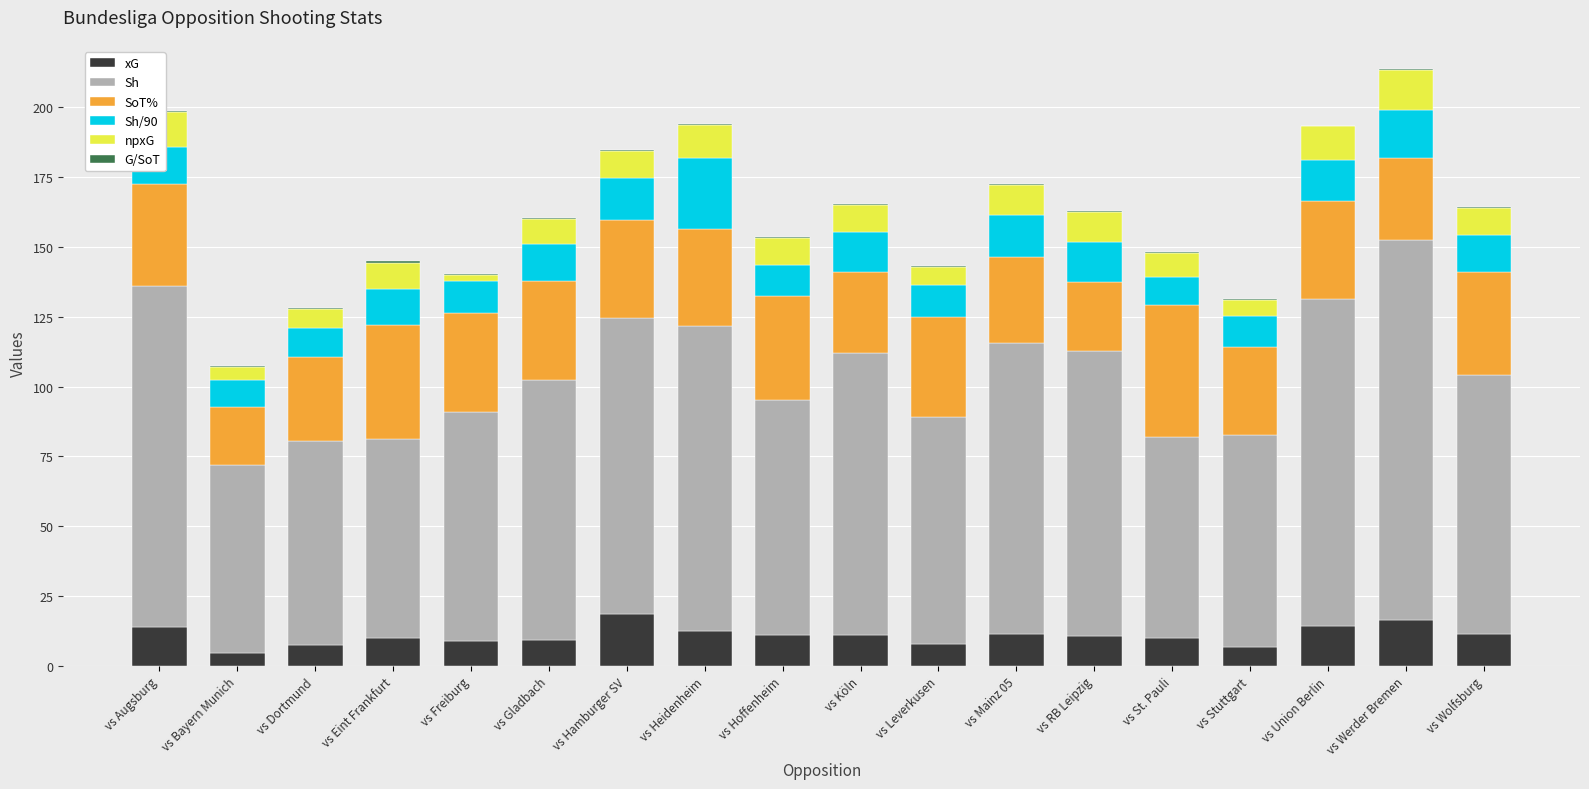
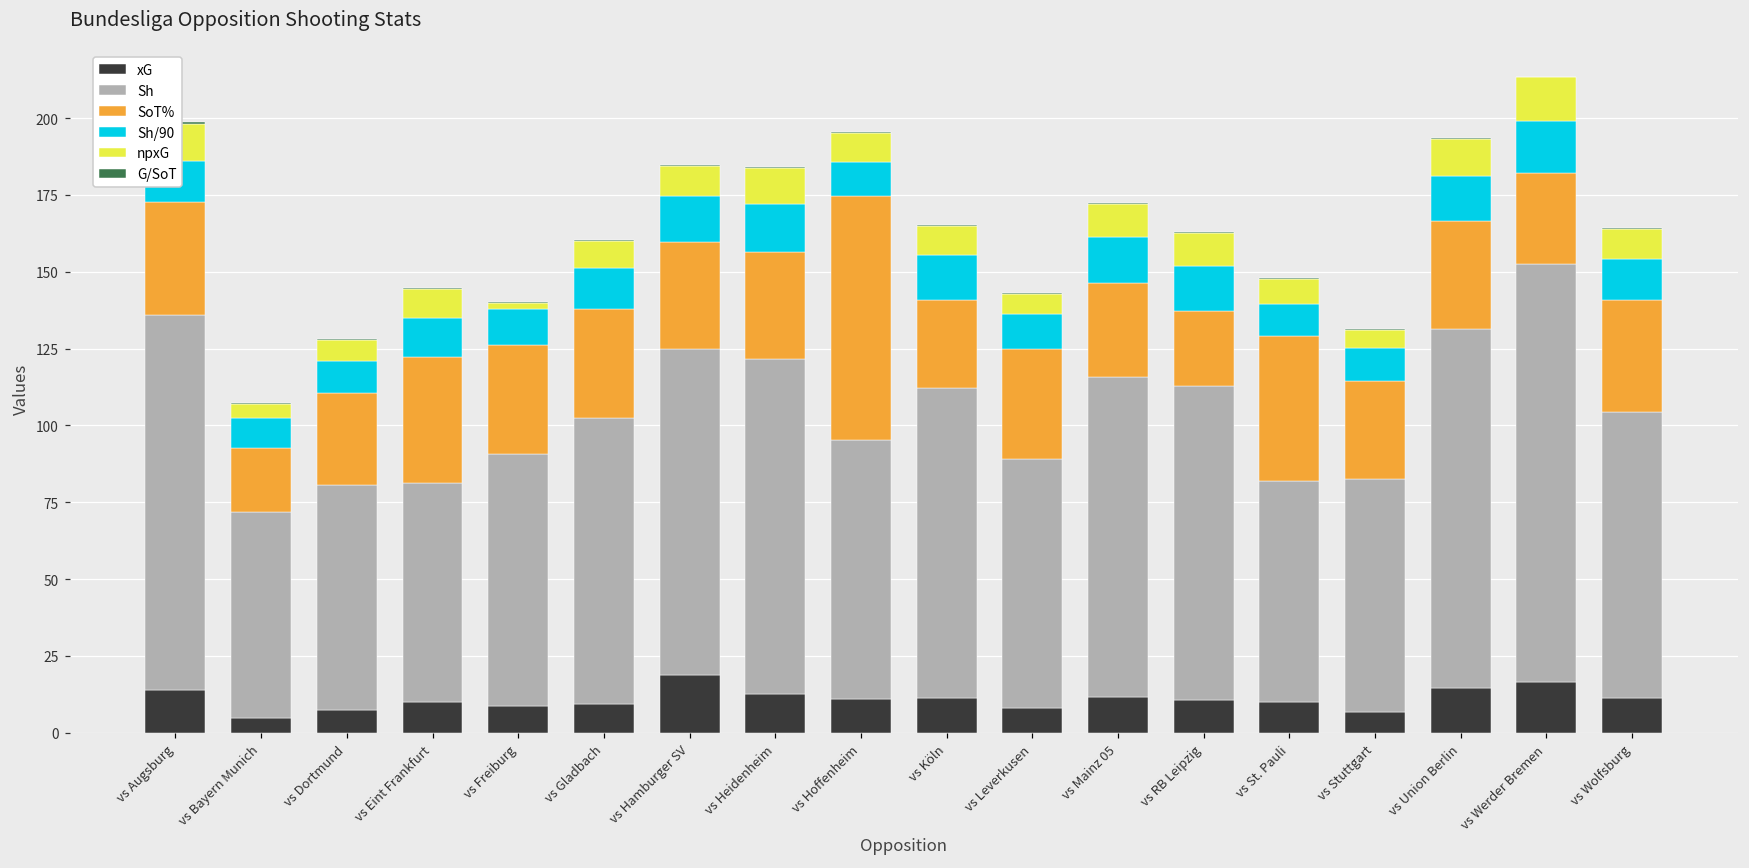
Sh/90, vs Heidenheim: 25 -> 16
SoT%, vs Hoffenheim: 37 -> 79
